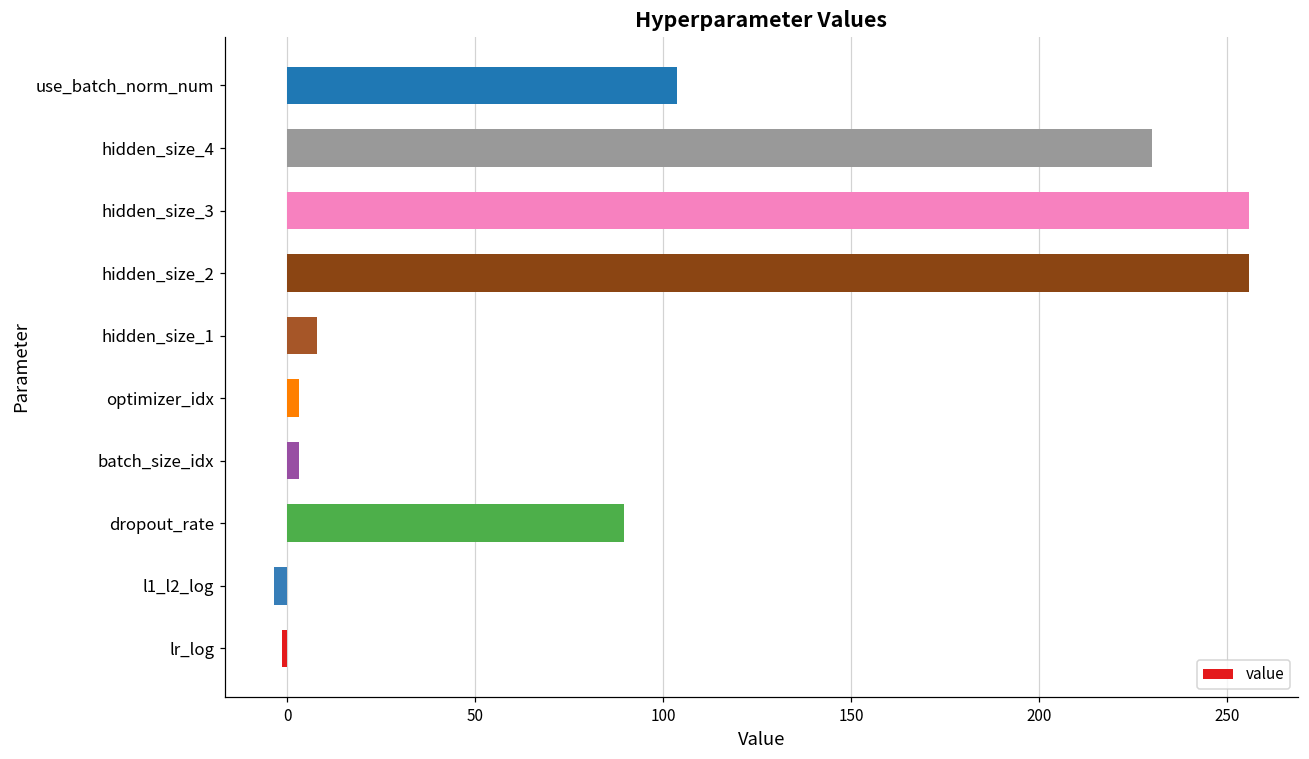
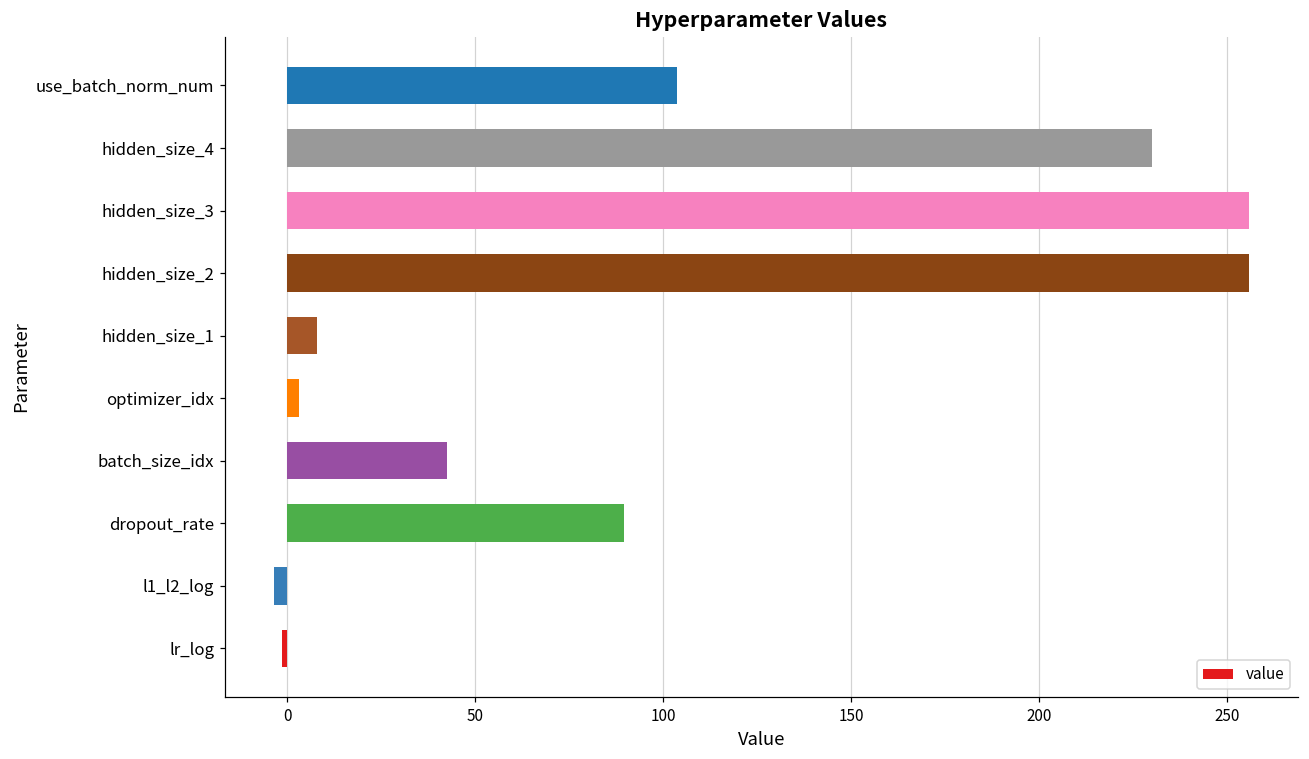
batch_size_idx: 3 -> 42
